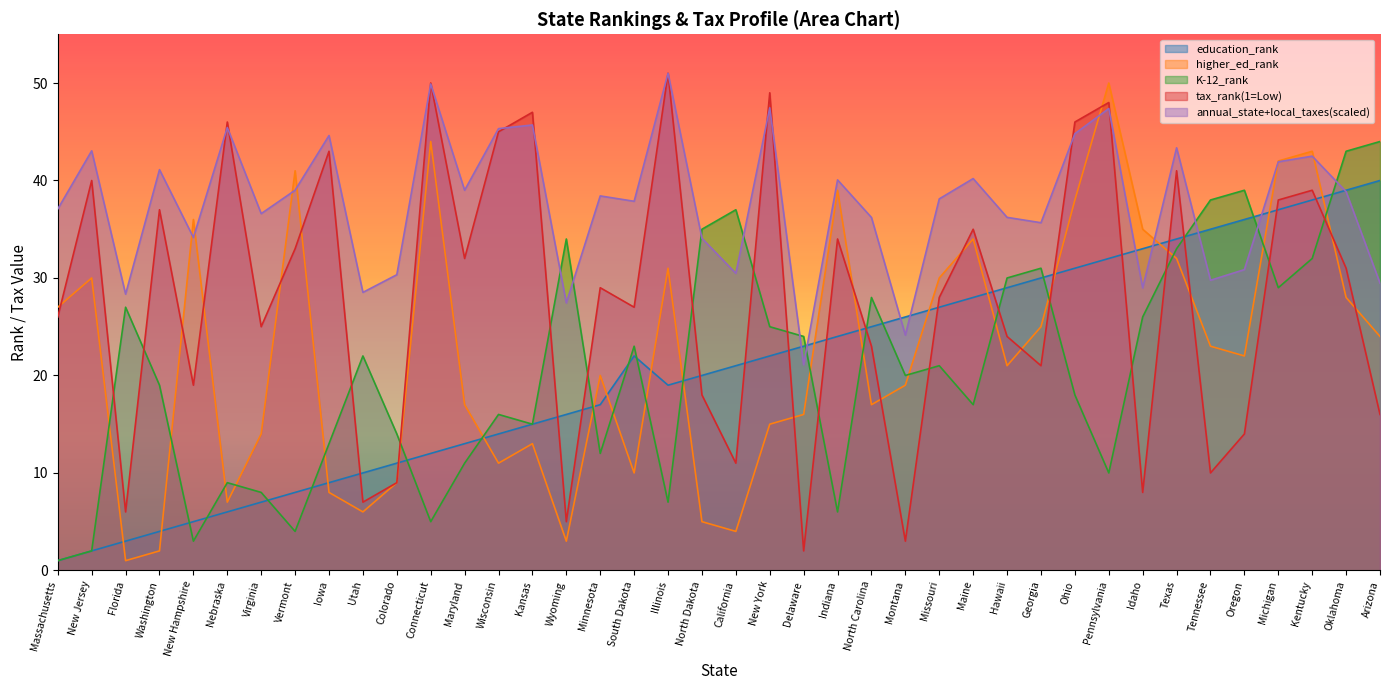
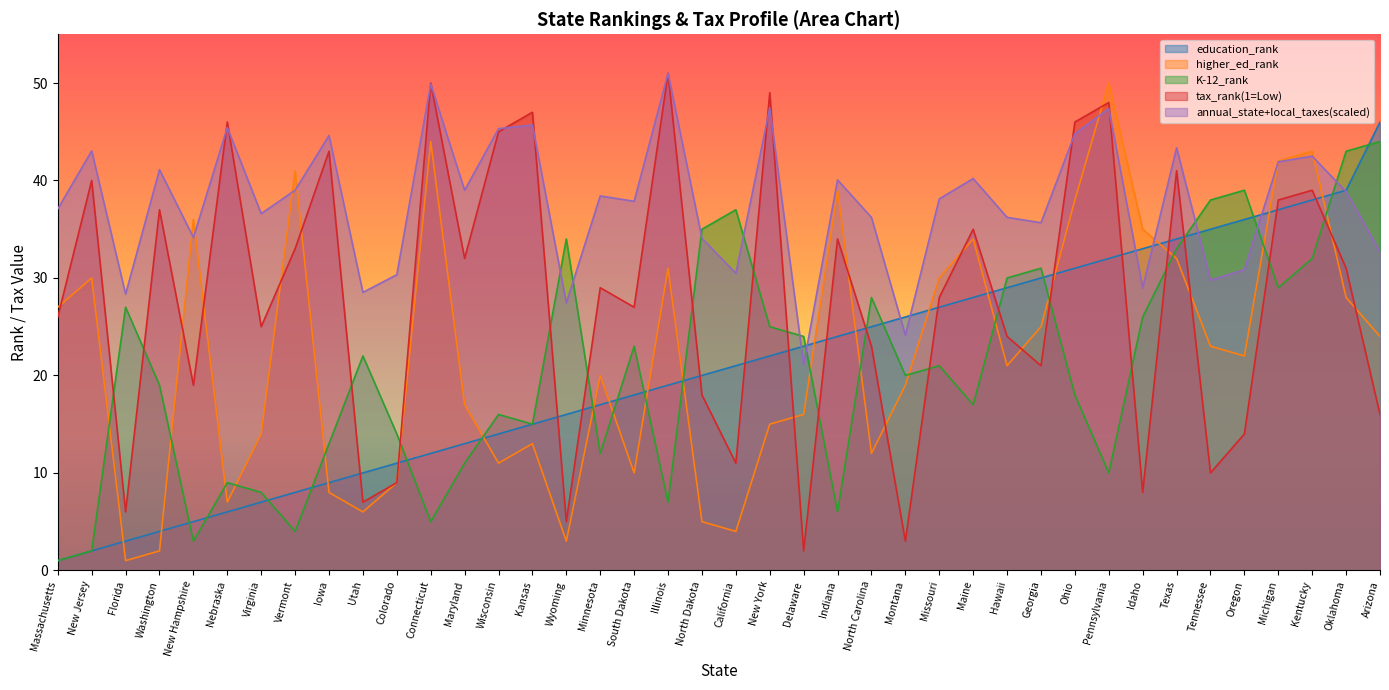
education_rank, South Dakota: 22 -> 18
higher_ed_rank, North Carolina: 17 -> 12
education_rank, Arizona: 40 -> 46
annual_state+local_taxes(scaled), Arizona: 29 -> 33
